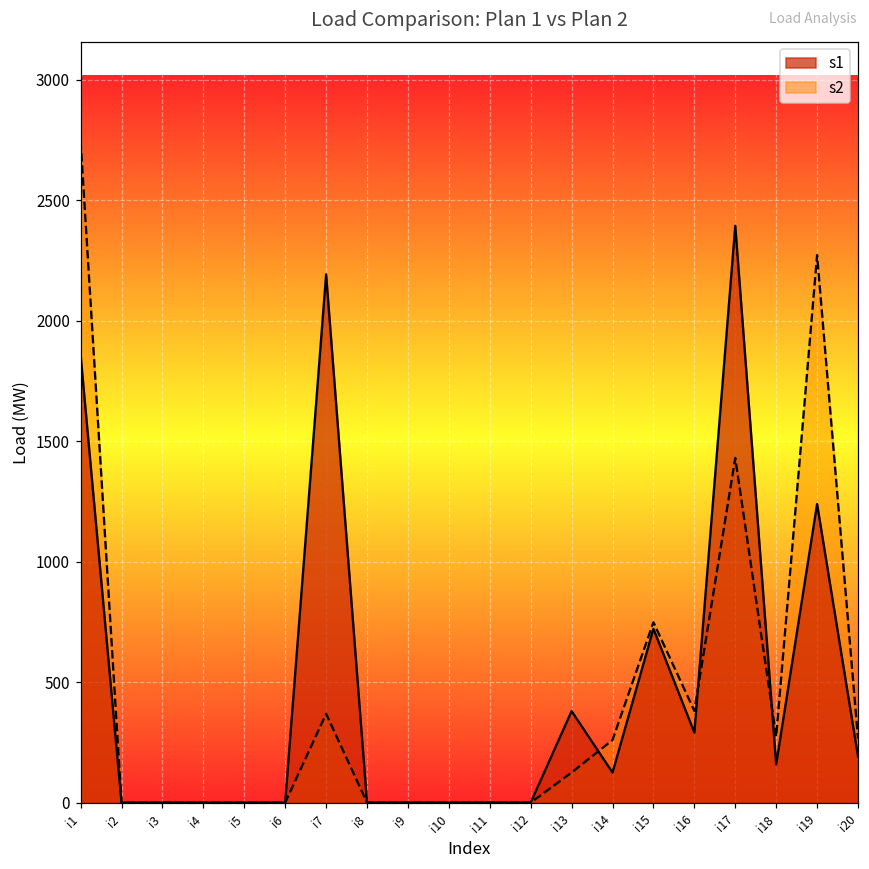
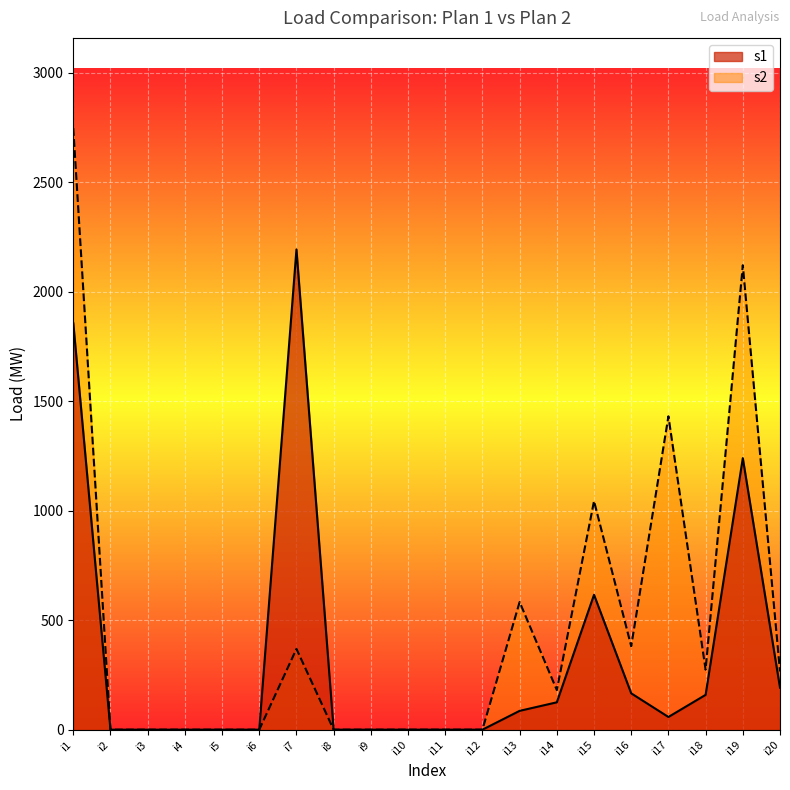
s1, i13: 380 -> 90
s2, i13: 130 -> 580
s2, i14: 260 -> 180
s1, i15: 720 -> 620
s2, i15: 750 -> 1040
s1, i16: 290 -> 170
s1, i17: 2400 -> 60
s2, i19: 2270 -> 2120
